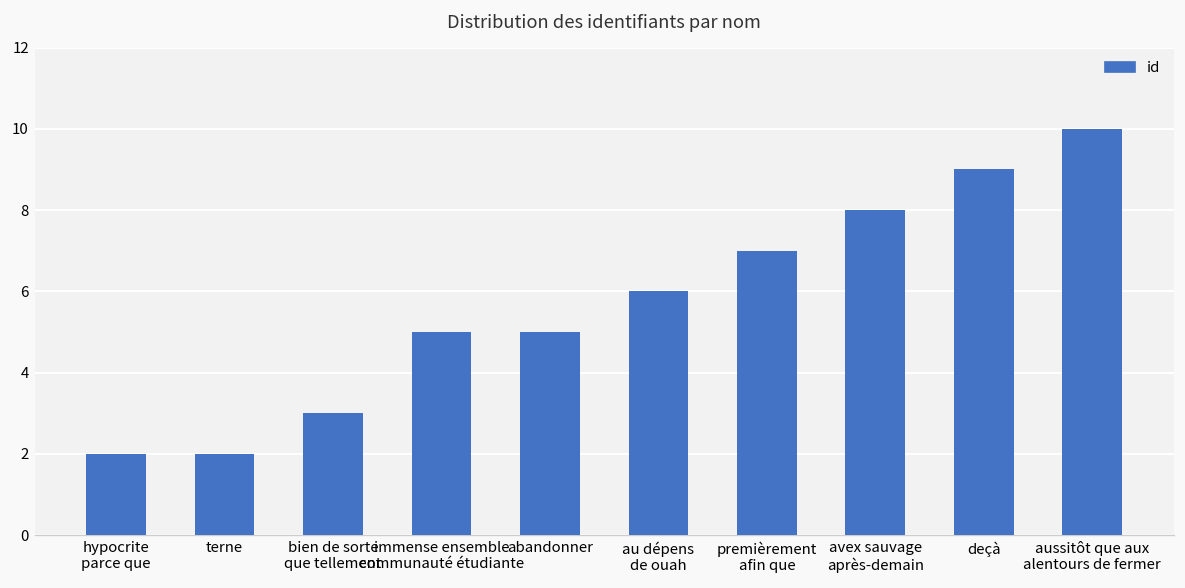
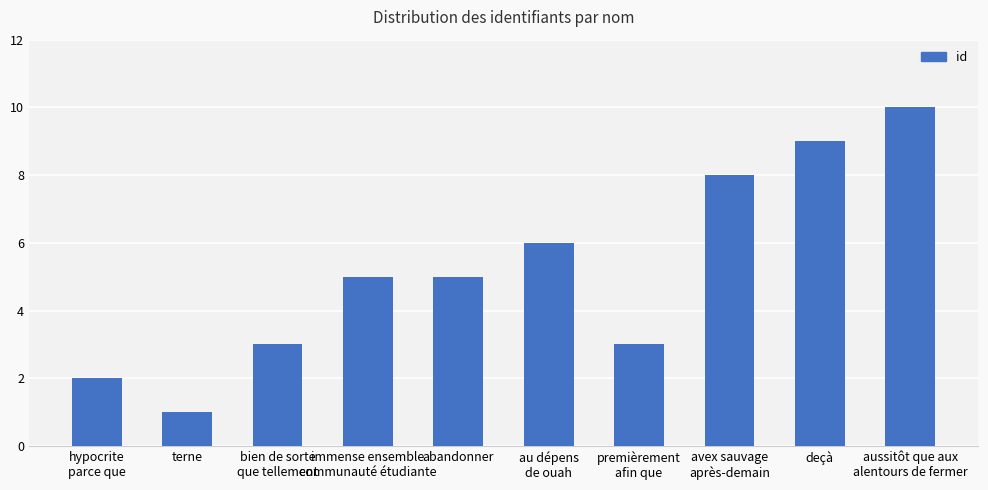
terne: 2 -> 1
premièrement afin que: 7 -> 3
